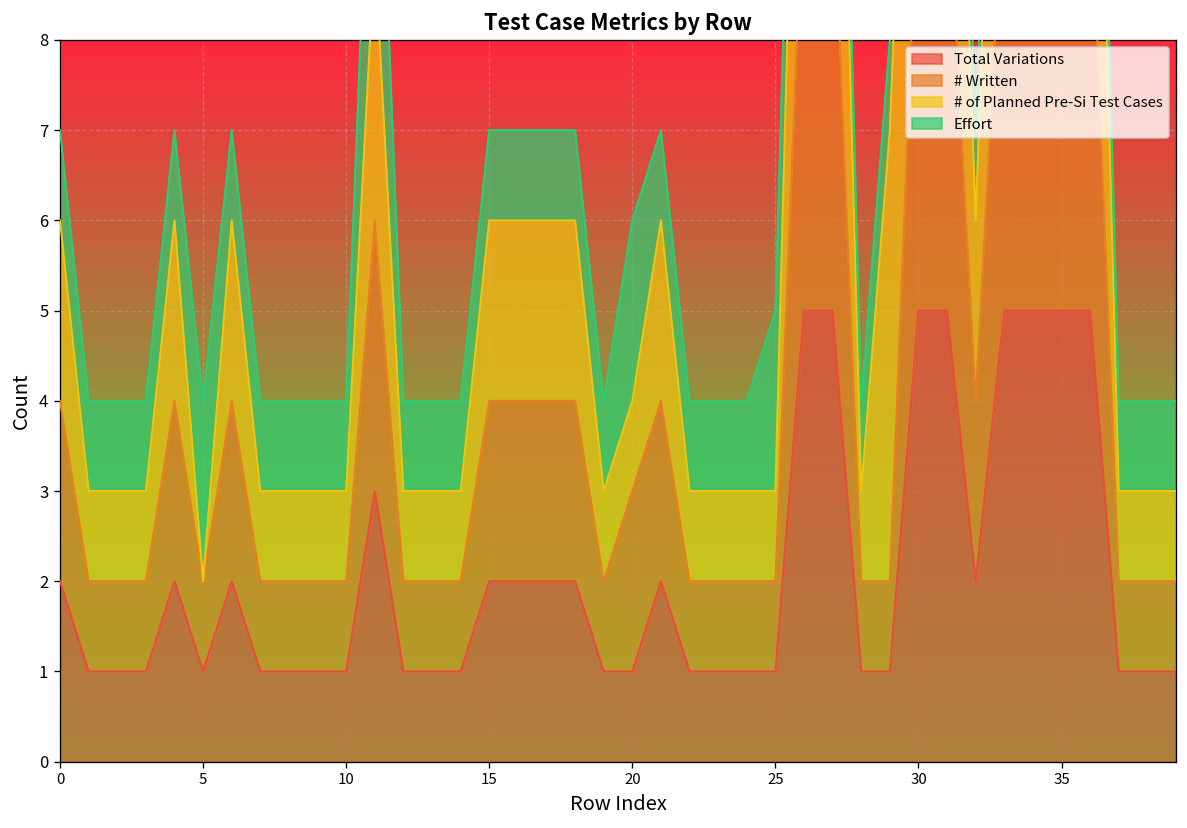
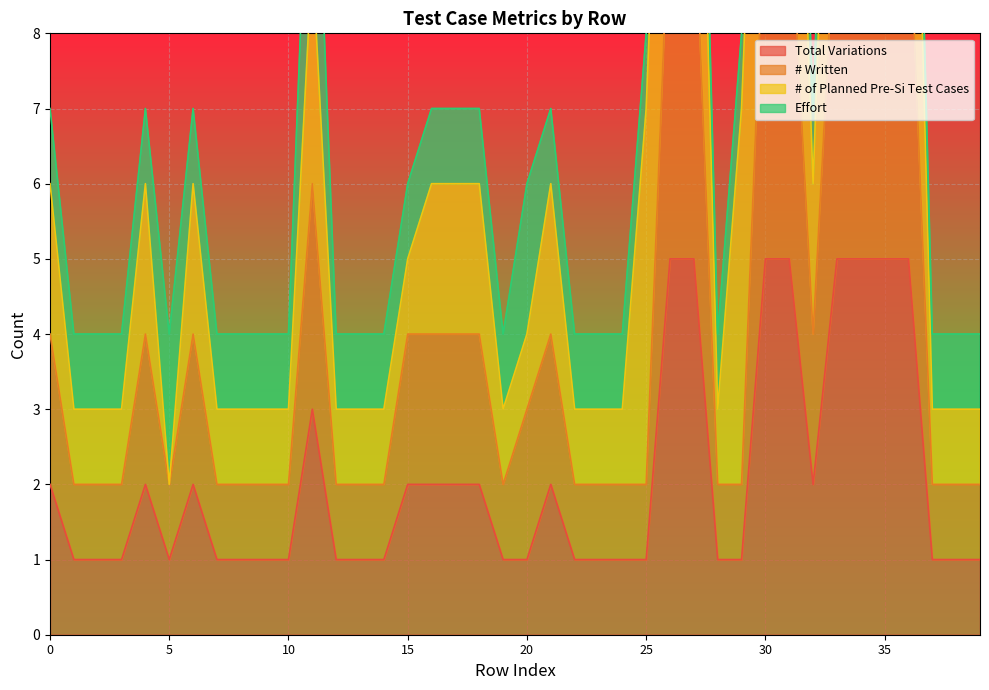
# of Planned Pre-Si Test Cases, 15: 2 -> 1
# of Planned Pre-Si Test Cases, 25: 1 -> 5
Effort, 25: 2 -> 1
